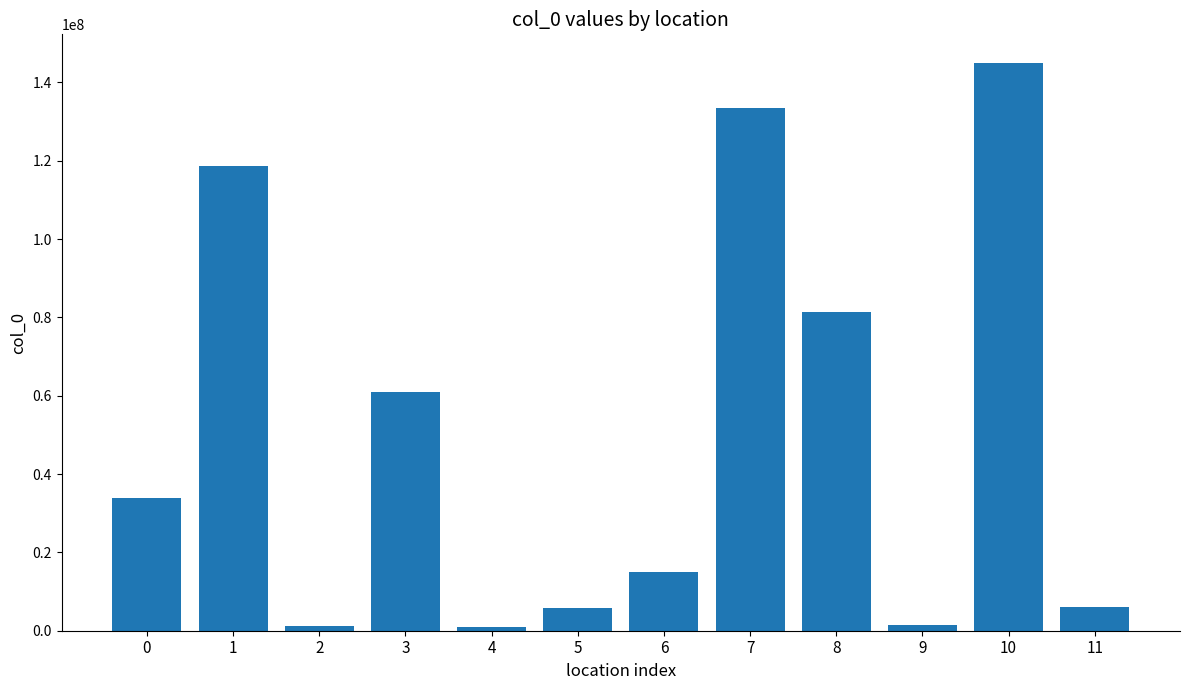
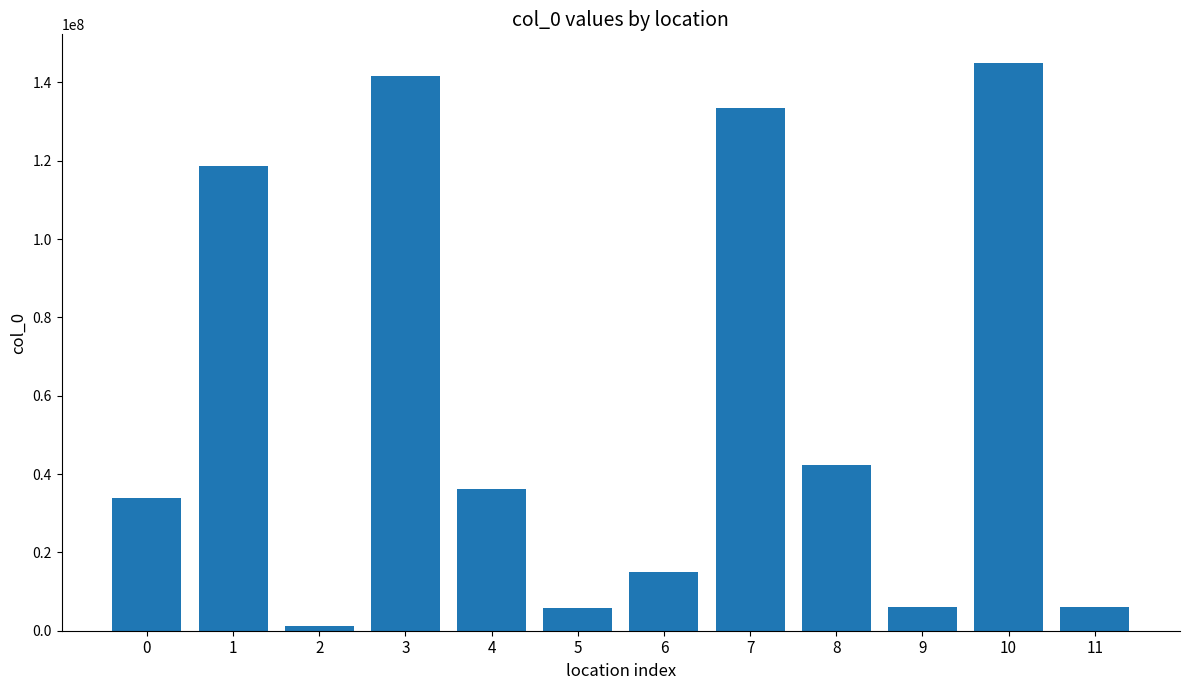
3: 61000000 -> 142000000
4: 1000000 -> 36000000
8: 81000000 -> 42000000
9: 2000000 -> 6000000
